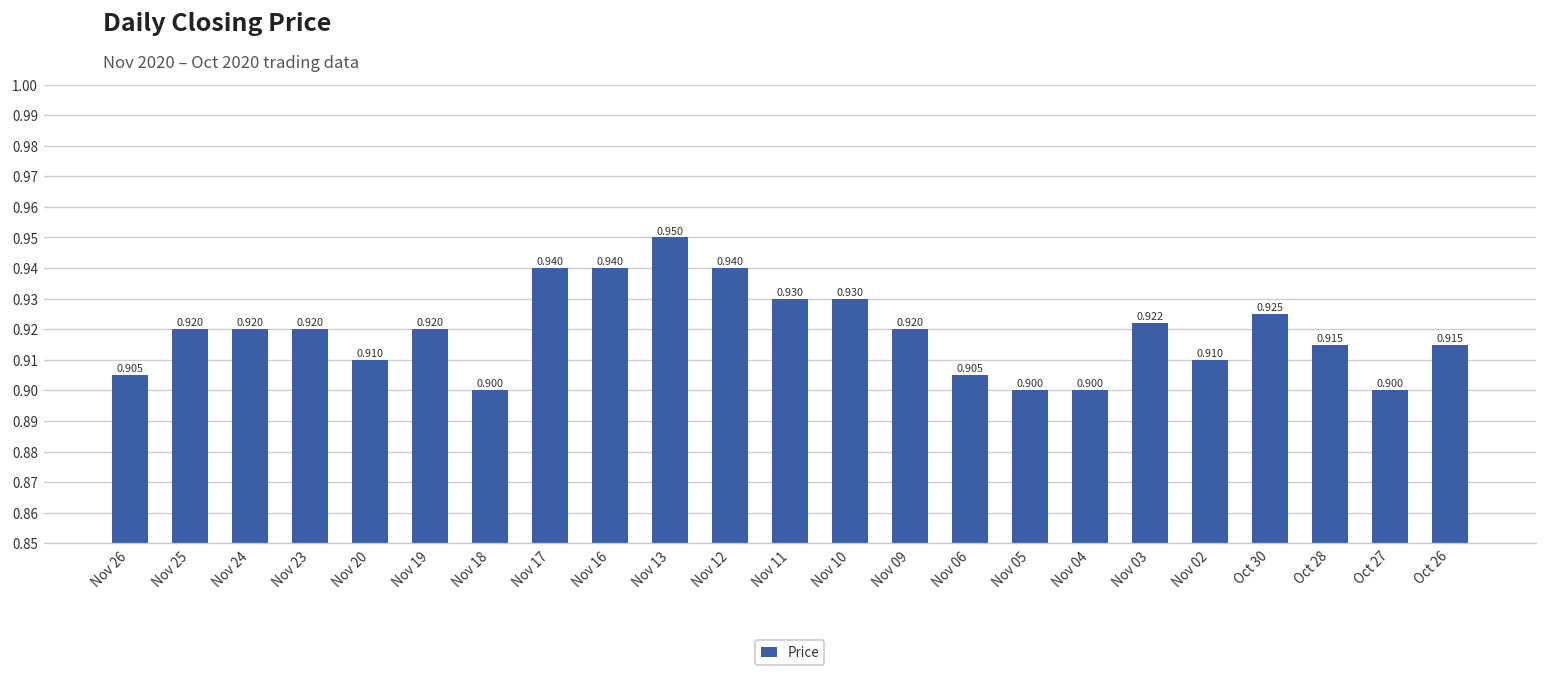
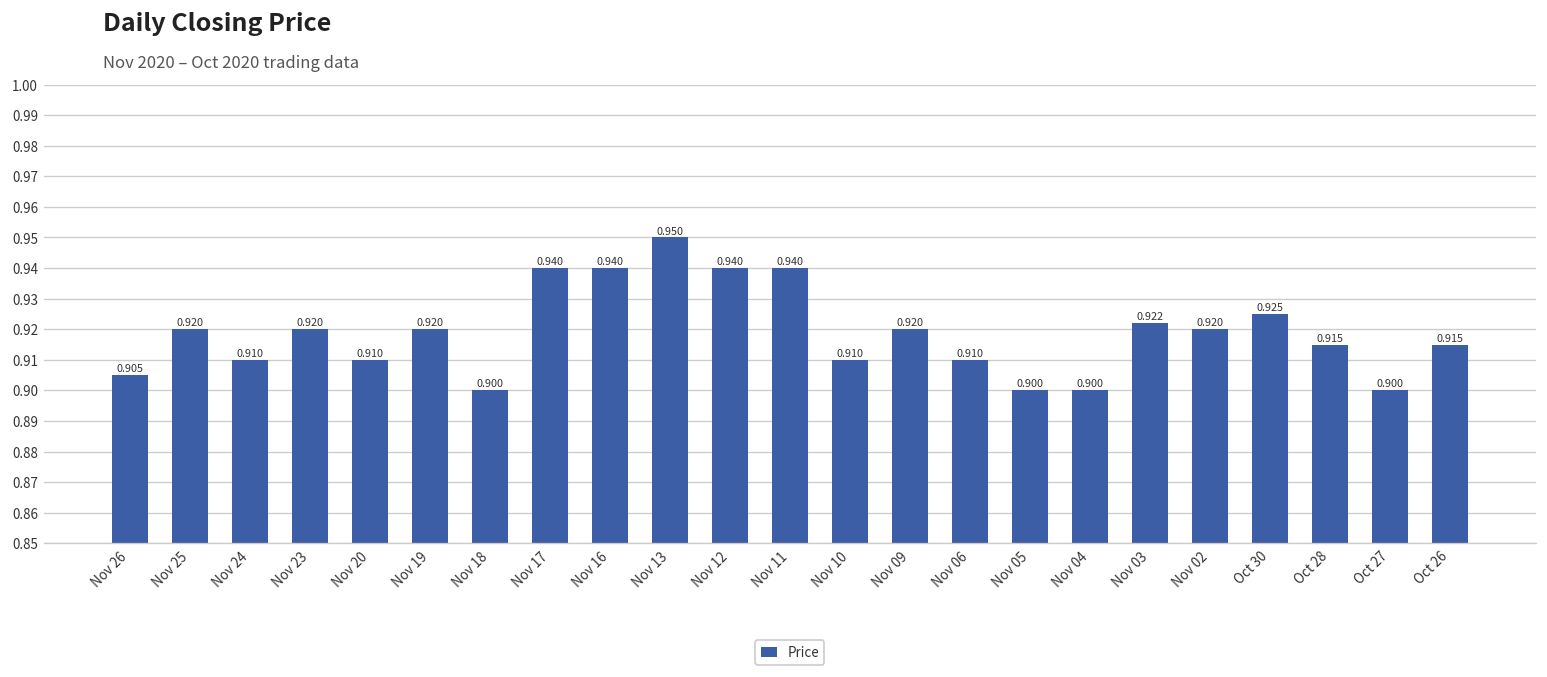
Nov 24: 0.920 -> 0.910
Nov 11: 0.930 -> 0.940
Nov 10: 0.930 -> 0.910
Nov 06: 0.905 -> 0.910
Nov 02: 0.910 -> 0.920
